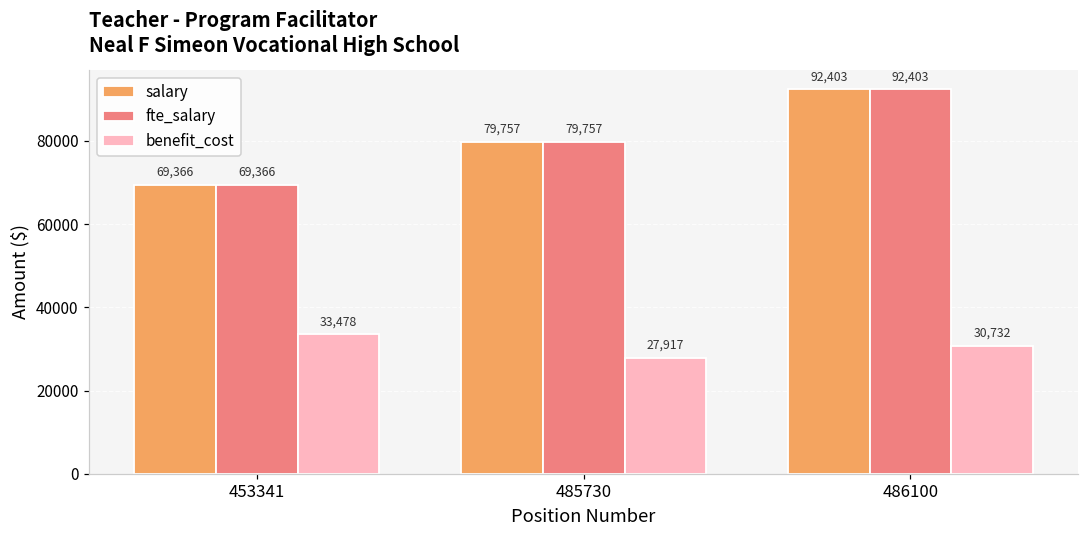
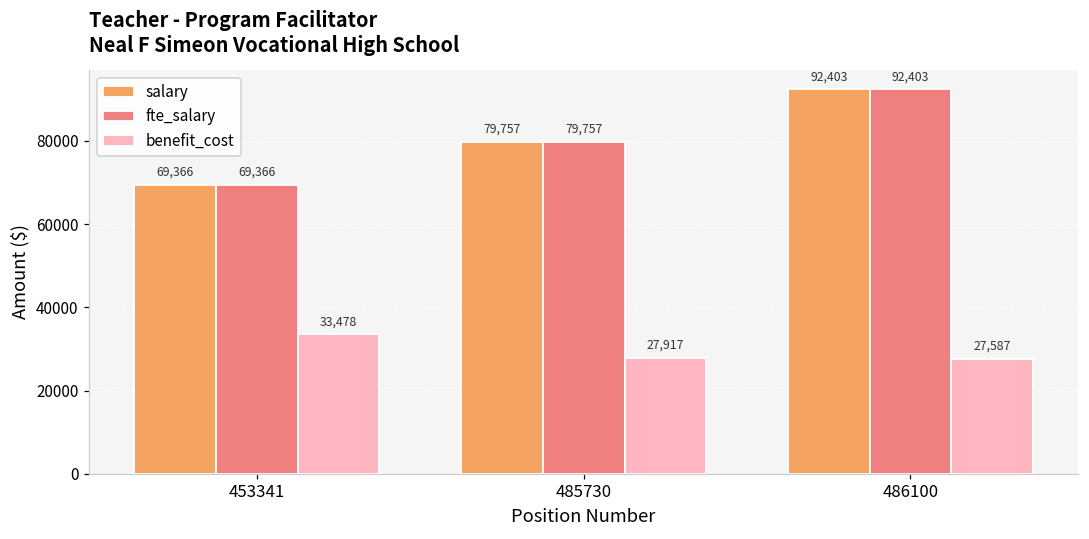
benefit_cost, 486100: 30,732 -> 27,587
